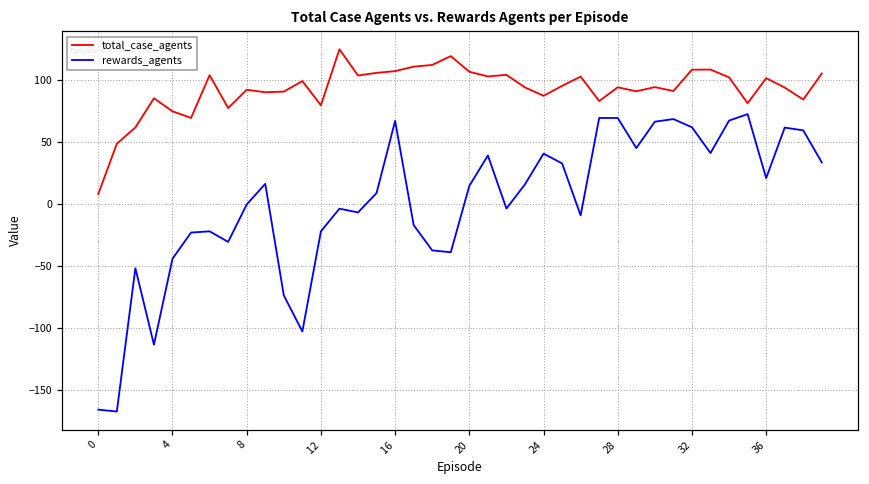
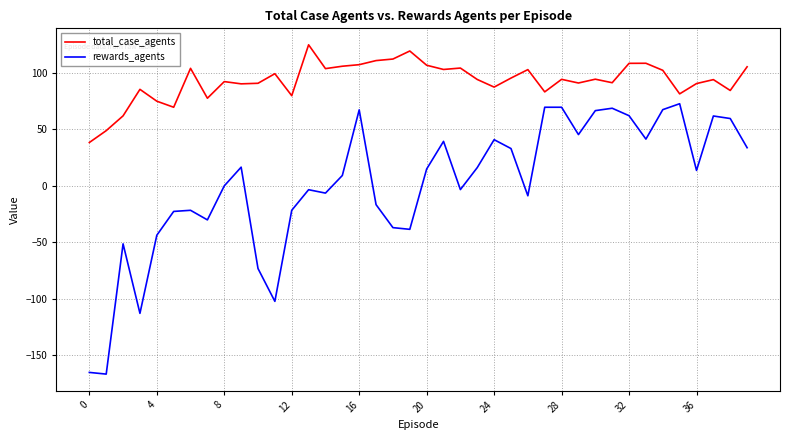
total_case_agents, 0: 8 -> 38
total_case_agents, 36: 102 -> 91
rewards_agents, 36: 21 -> 14
